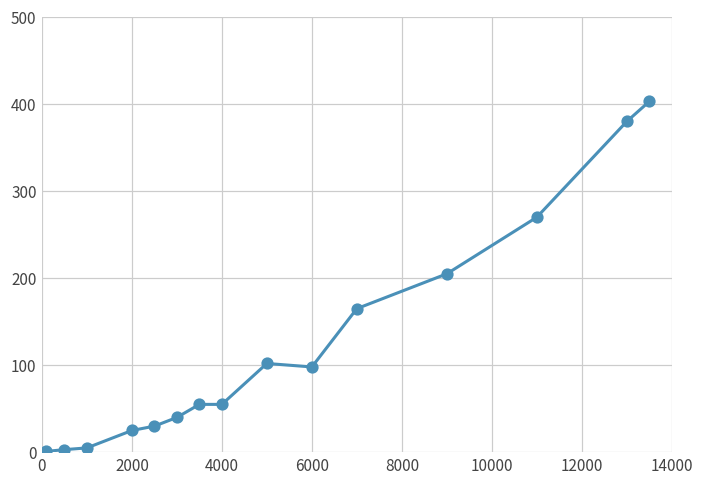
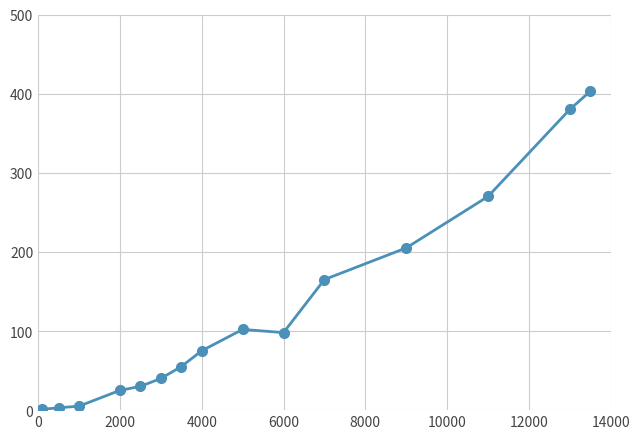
4000: 60 -> 80
